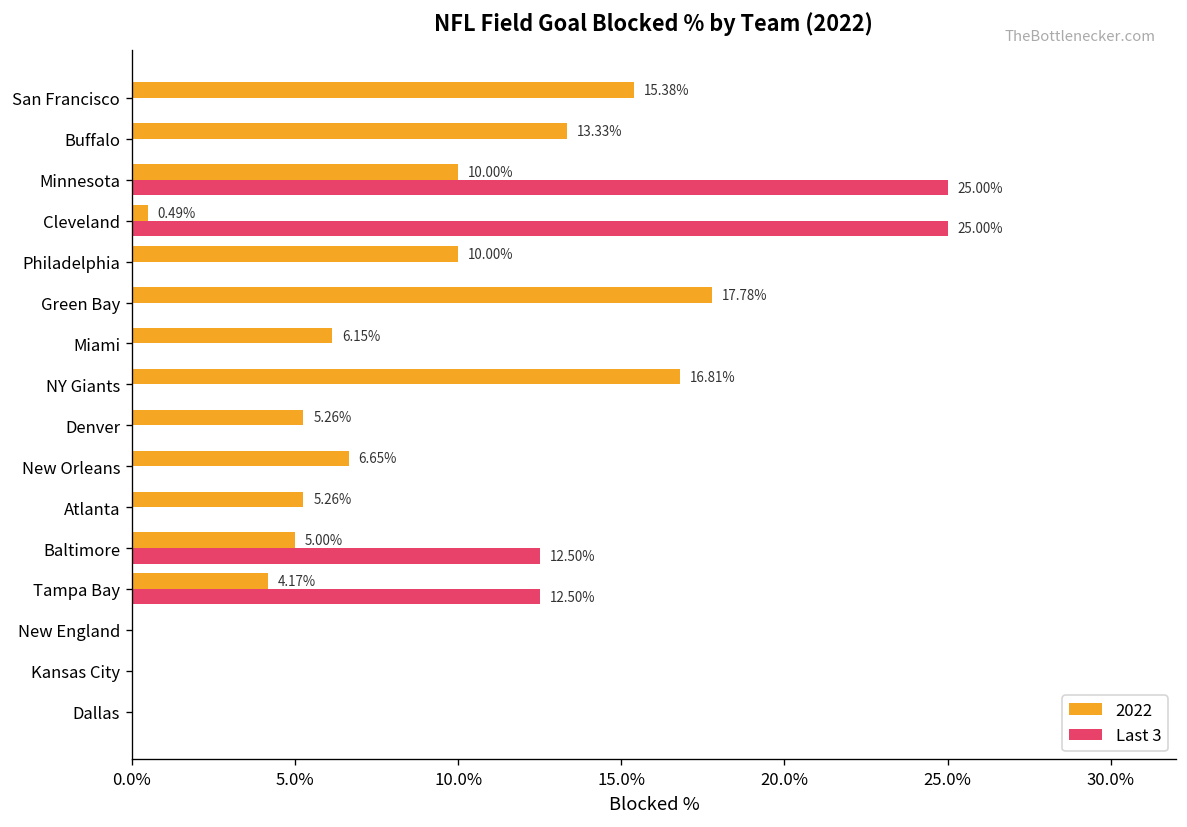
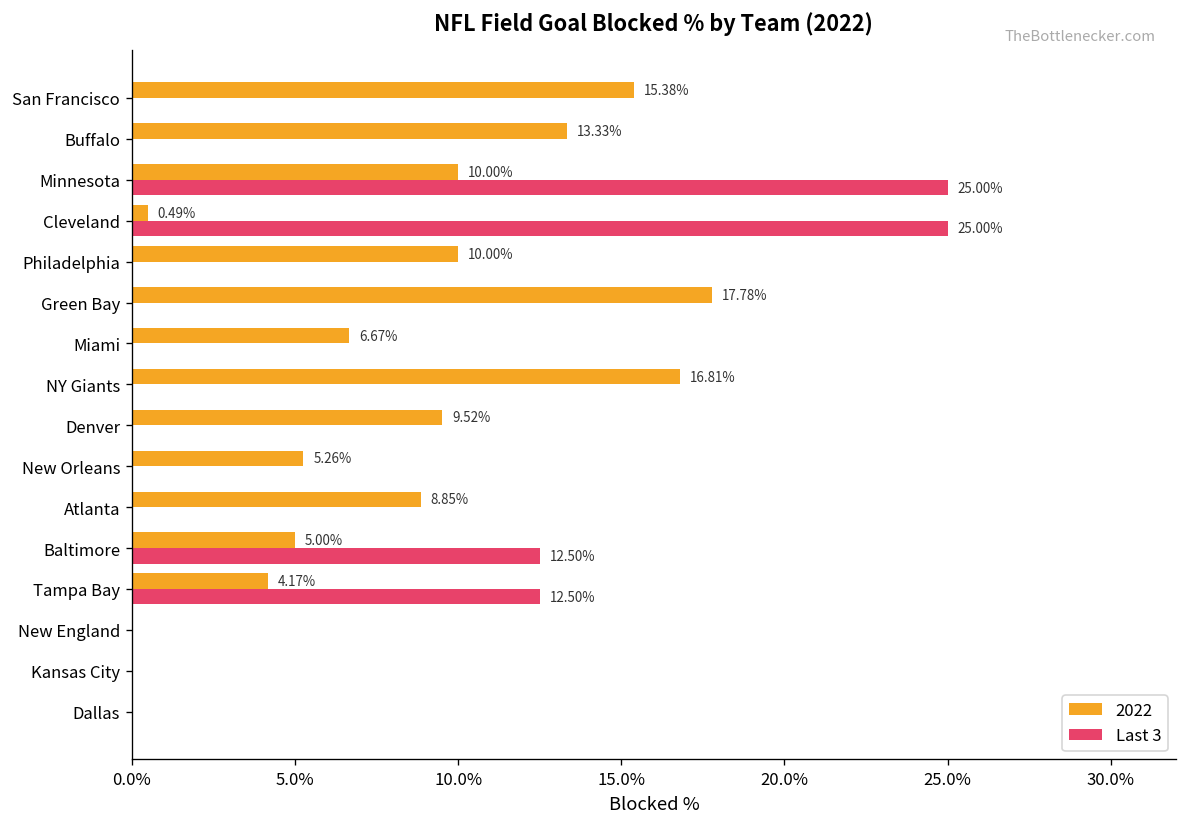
2022, Miami: 6.15% -> 6.67%
2022, Denver: 5.26% -> 9.52%
2022, New Orleans: 6.65% -> 5.26%
2022, Atlanta: 5.26% -> 8.85%
